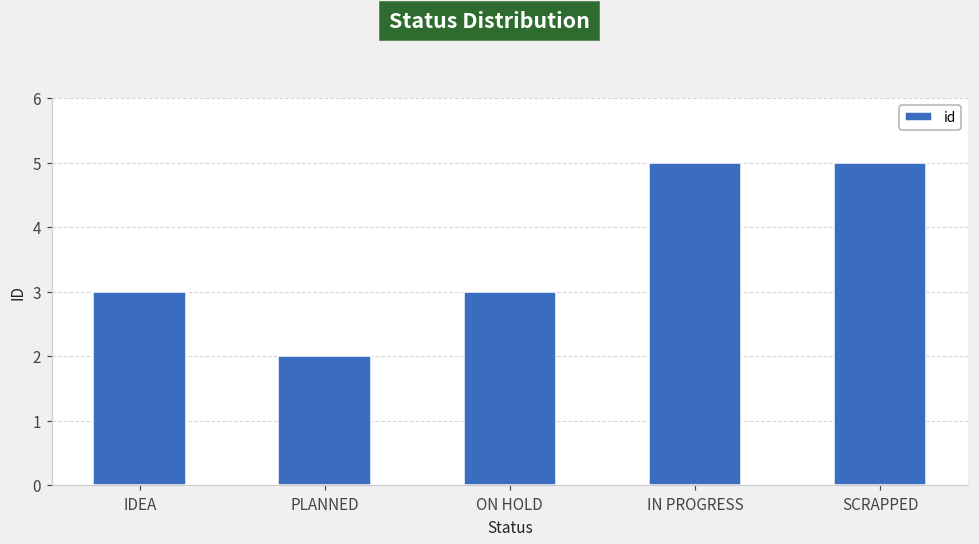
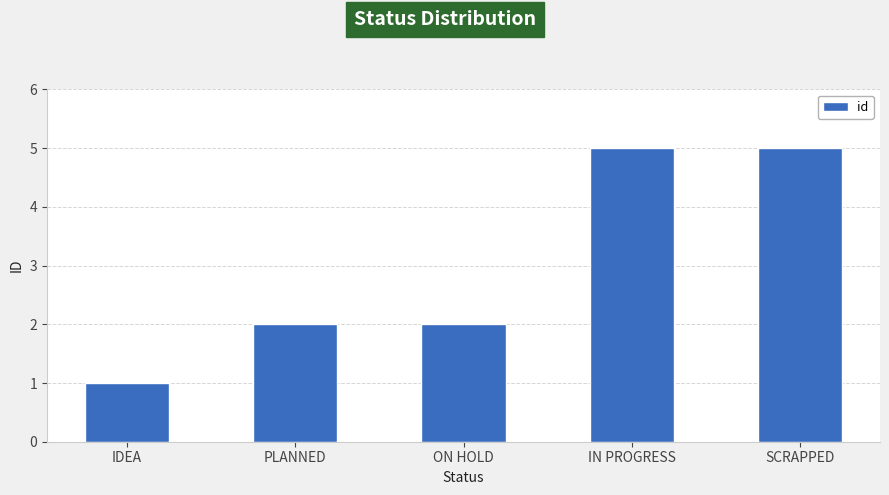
IDEA: 3 -> 1
ON HOLD: 3 -> 2
